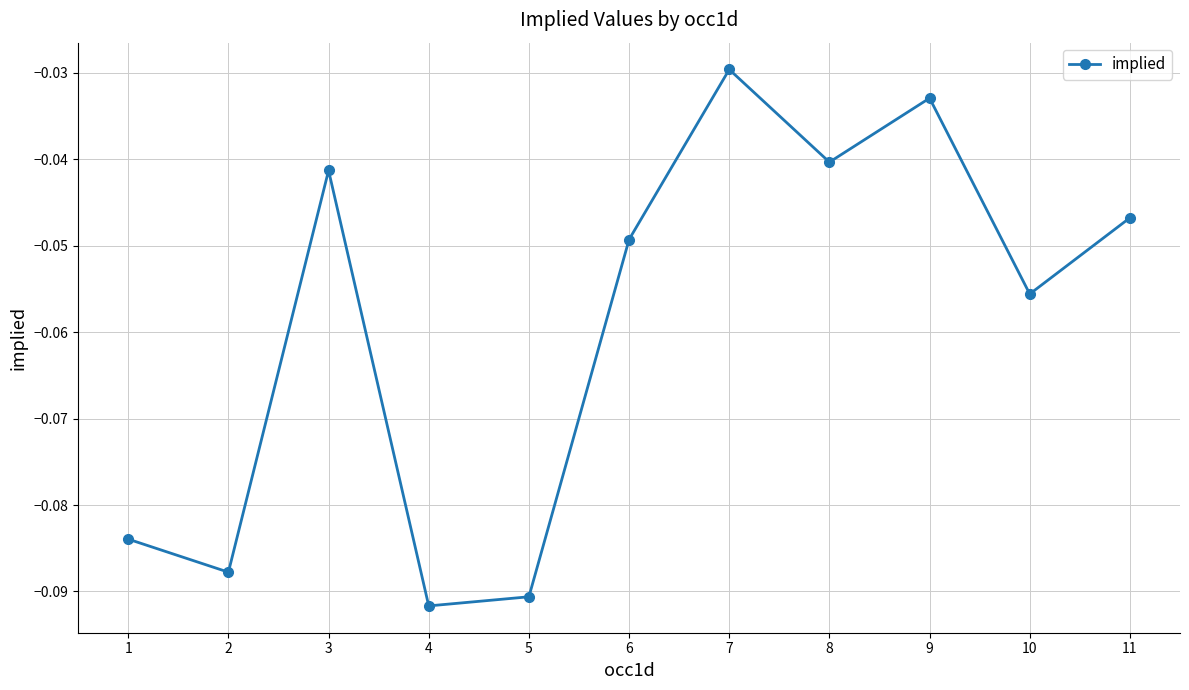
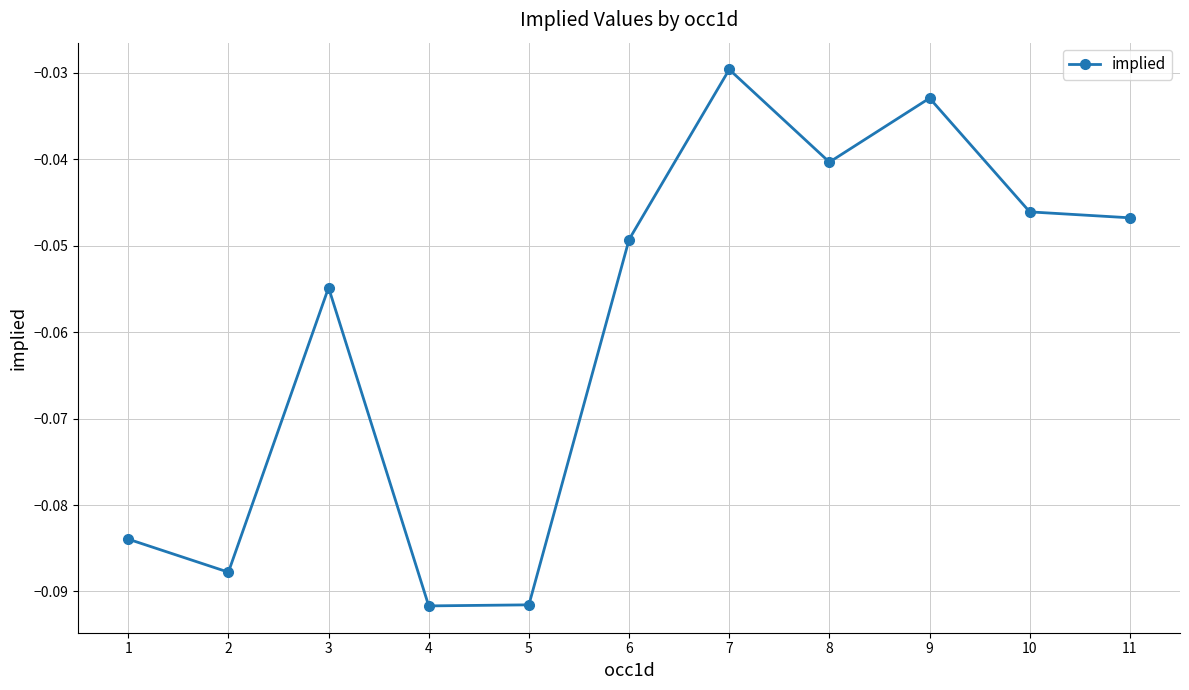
3: -0.041 -> -0.055
5: -0.091 -> -0.092
10: -0.056 -> -0.046
